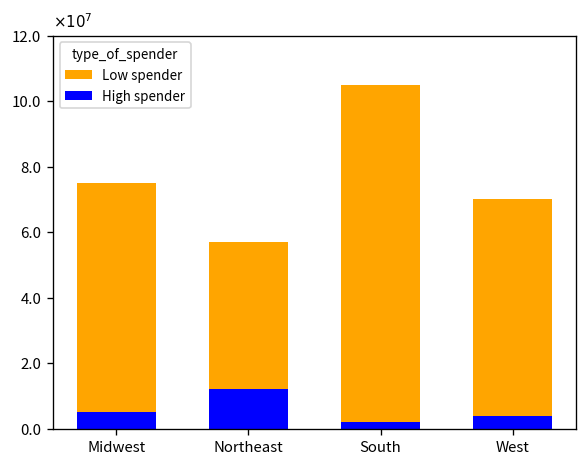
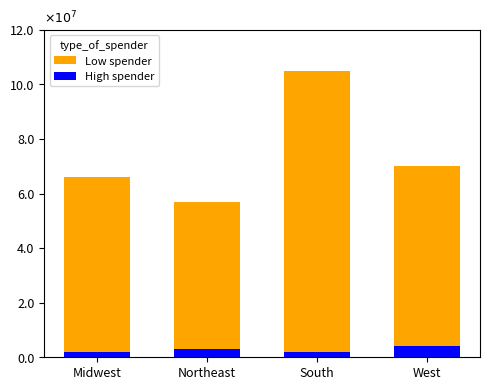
Low spender, Midwest: 7.5 -> 6.6
High spender, Midwest: 0.5 -> 0.2
High spender, Northeast: 1.2 -> 0.3
